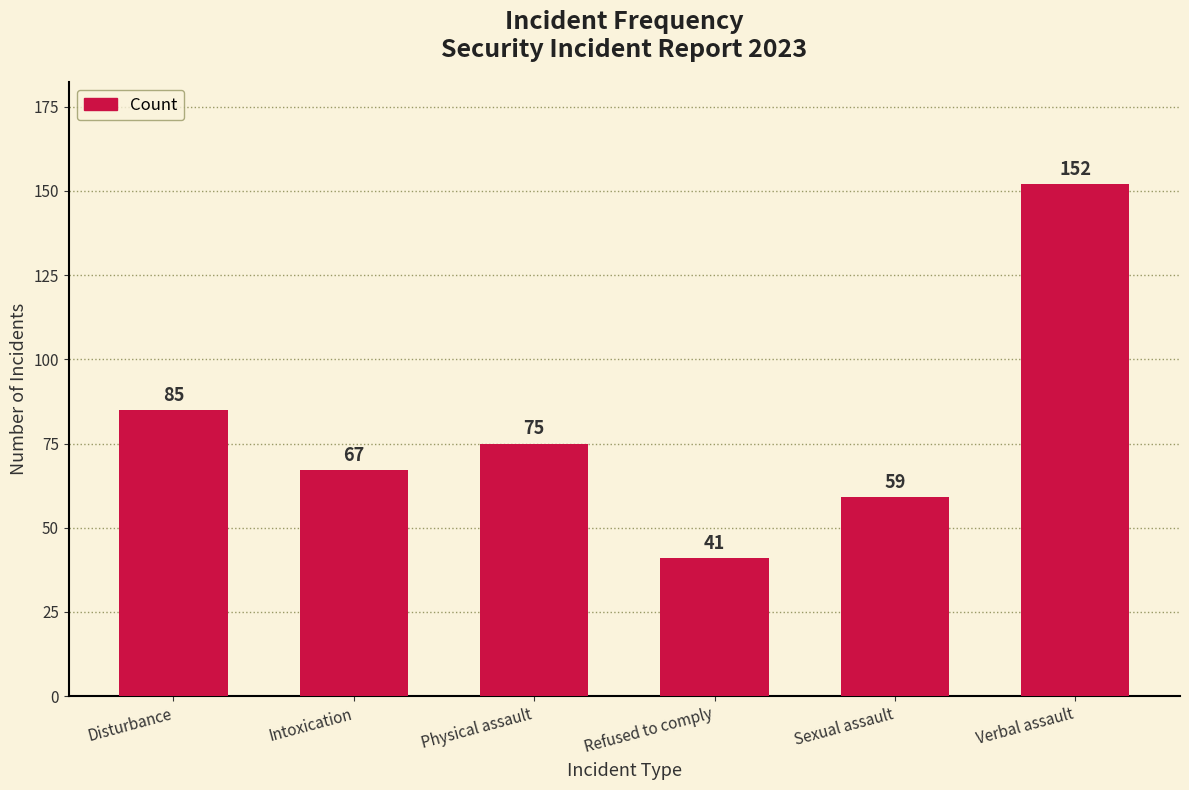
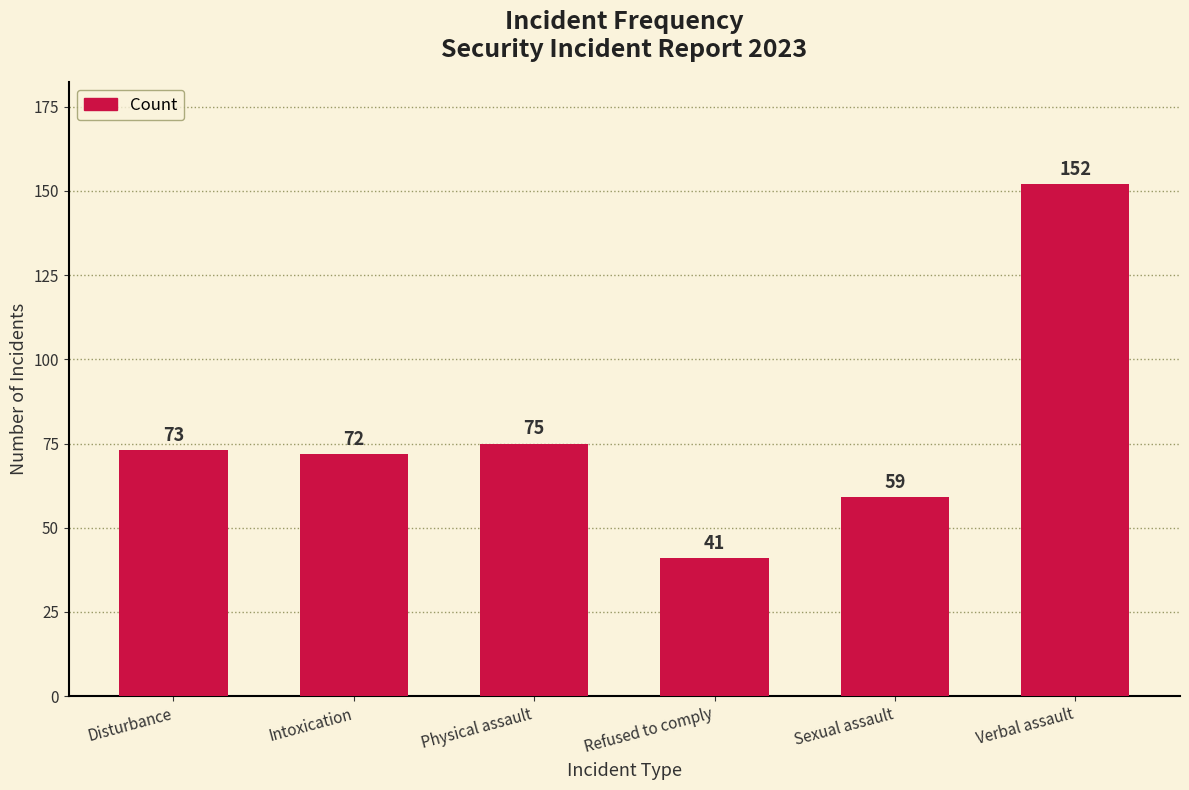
Disturbance: 85 -> 73
Intoxication: 67 -> 72
